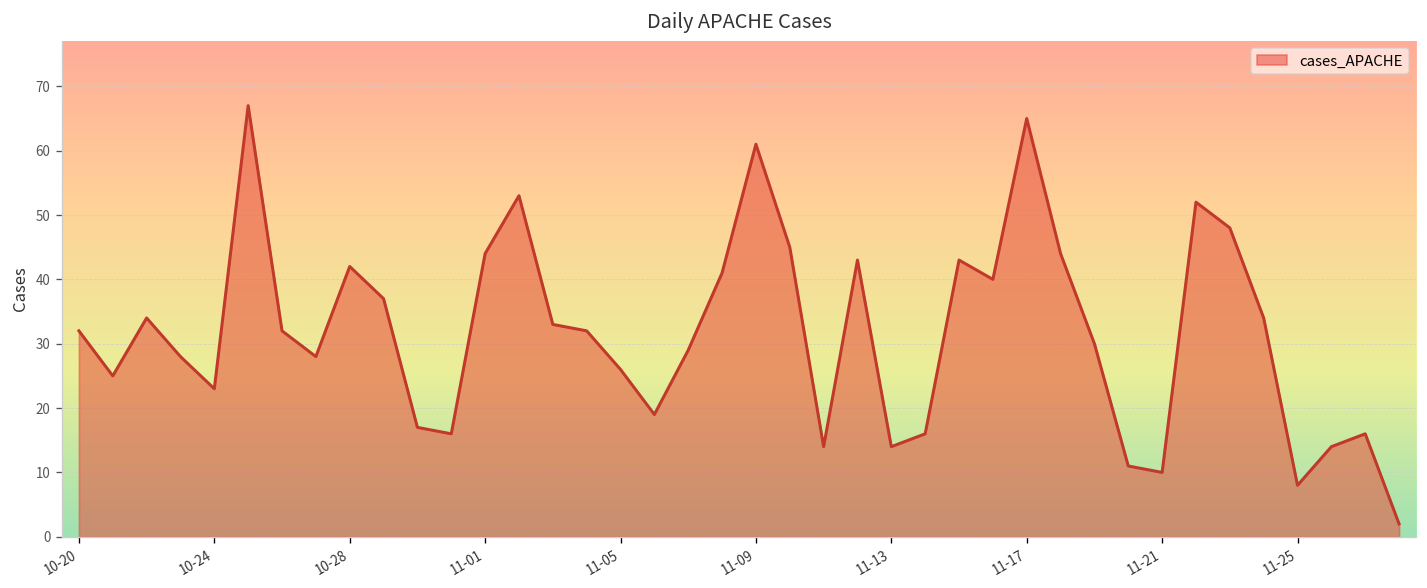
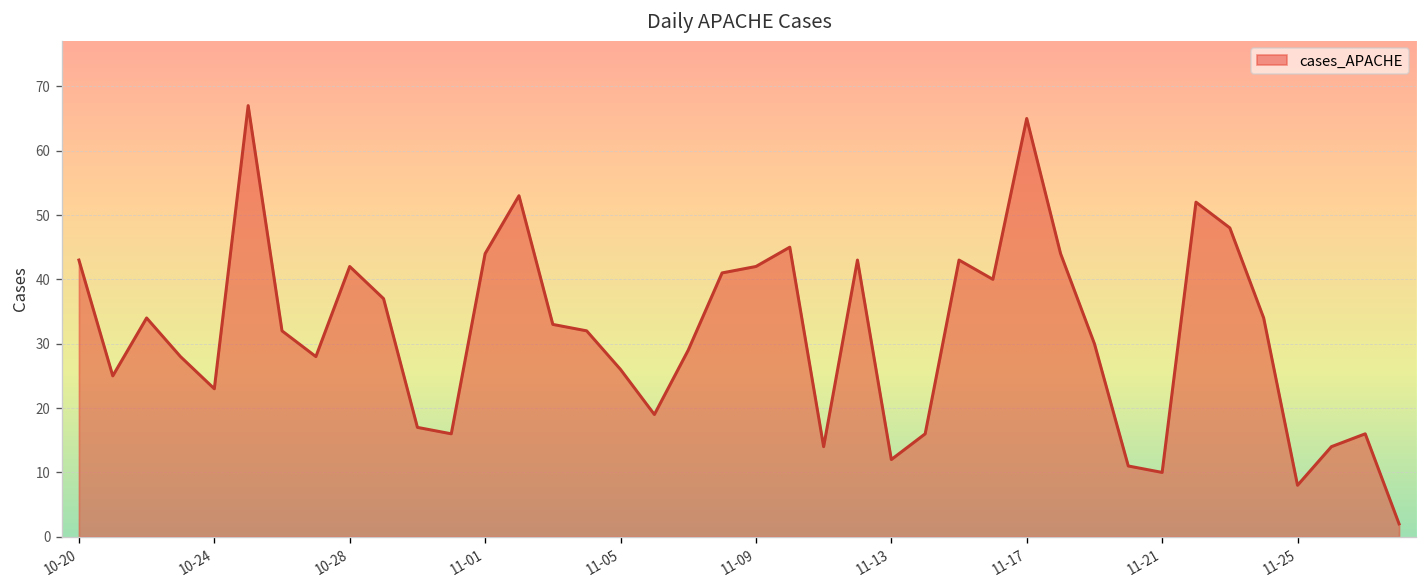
10-20: 32 -> 43
11-09: 61 -> 42
11-13: 14 -> 12
